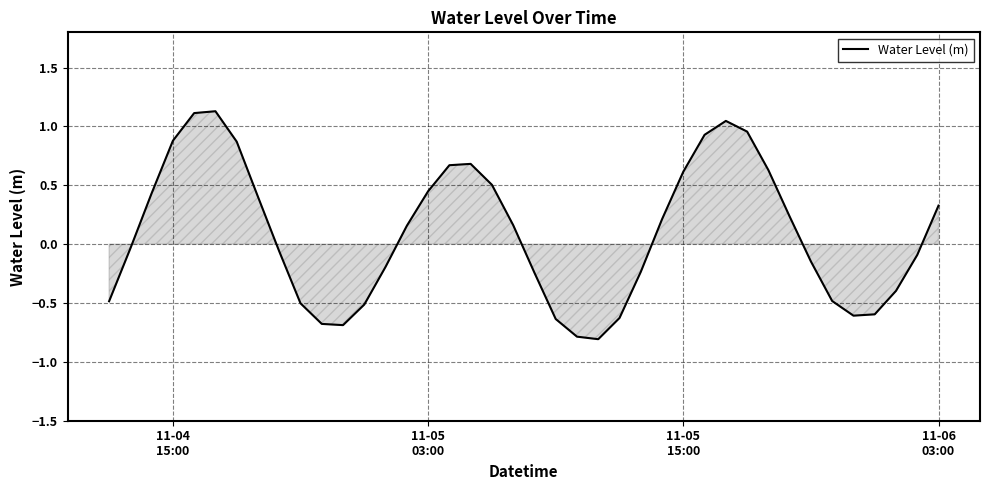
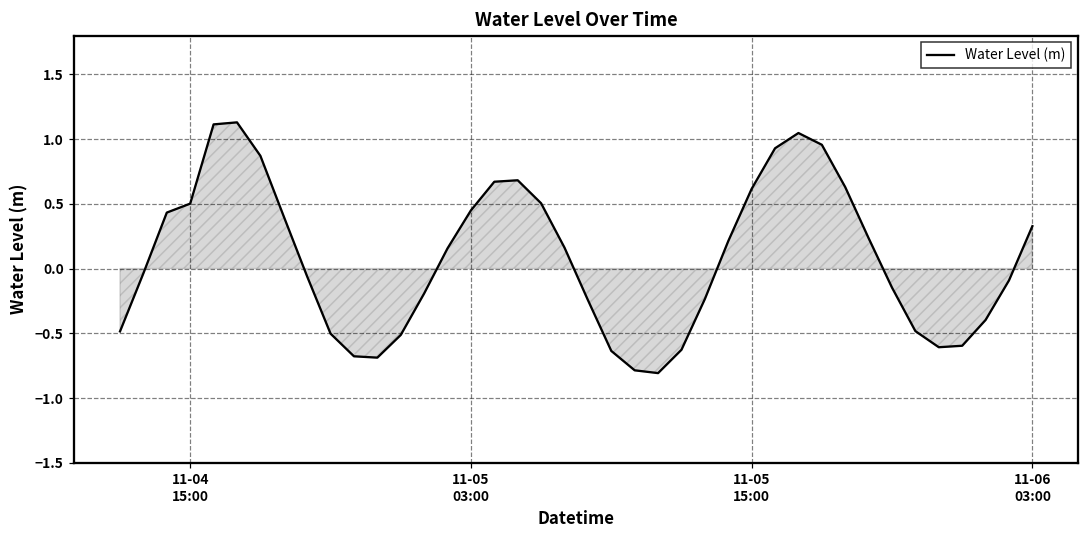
Water Level (m), 11-04 15:00: 0.88 -> 0.50
